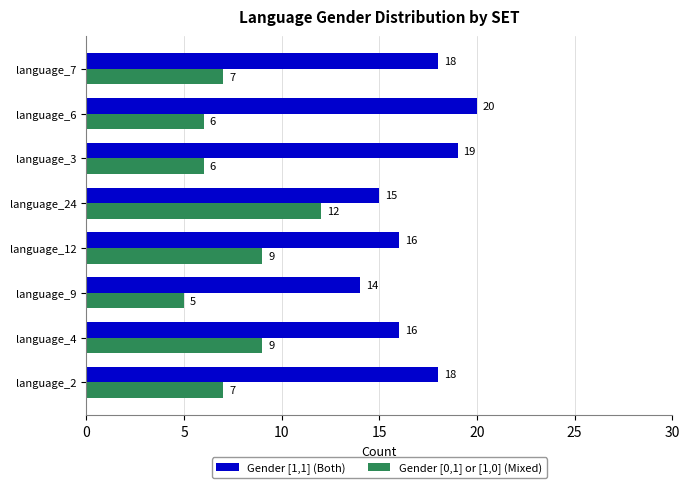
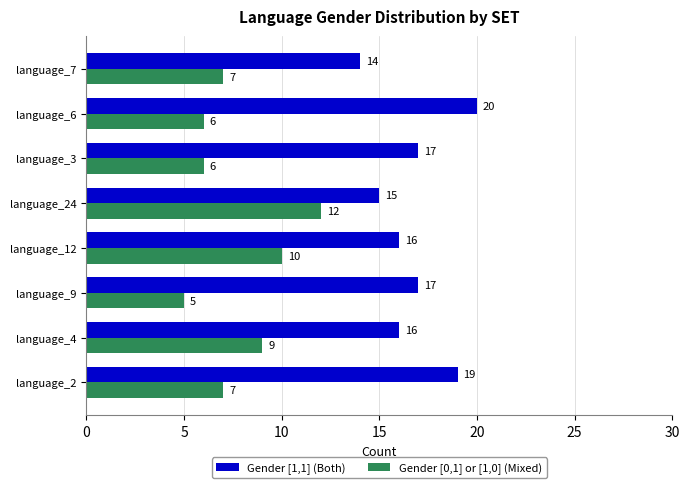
Gender [1,1] (Both), language_7: 18 -> 14
Gender [1,1] (Both), language_3: 19 -> 17
Gender [0,1] or [1,0] (Mixed), language_12: 9 -> 10
Gender [1,1] (Both), language_9: 14 -> 17
Gender [1,1] (Both), language_2: 18 -> 19
